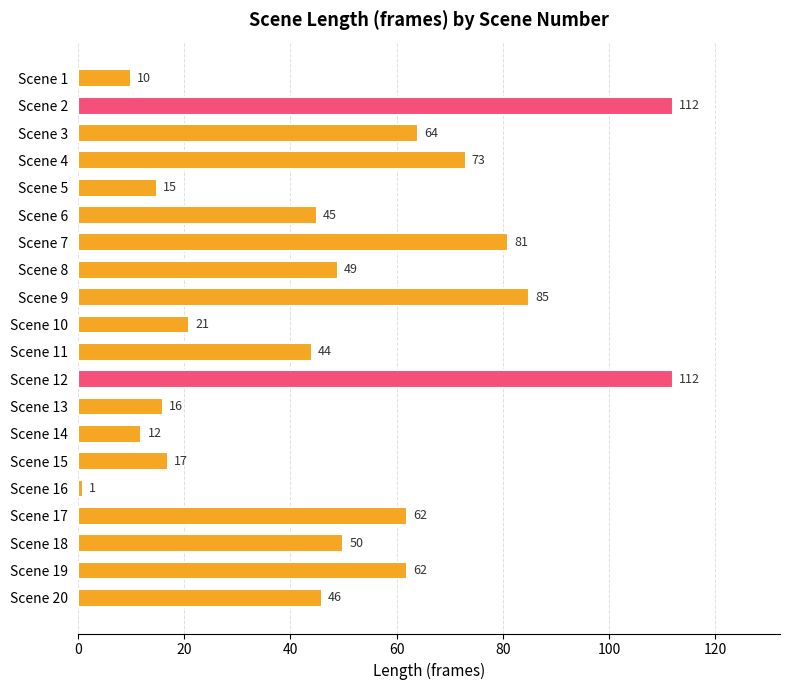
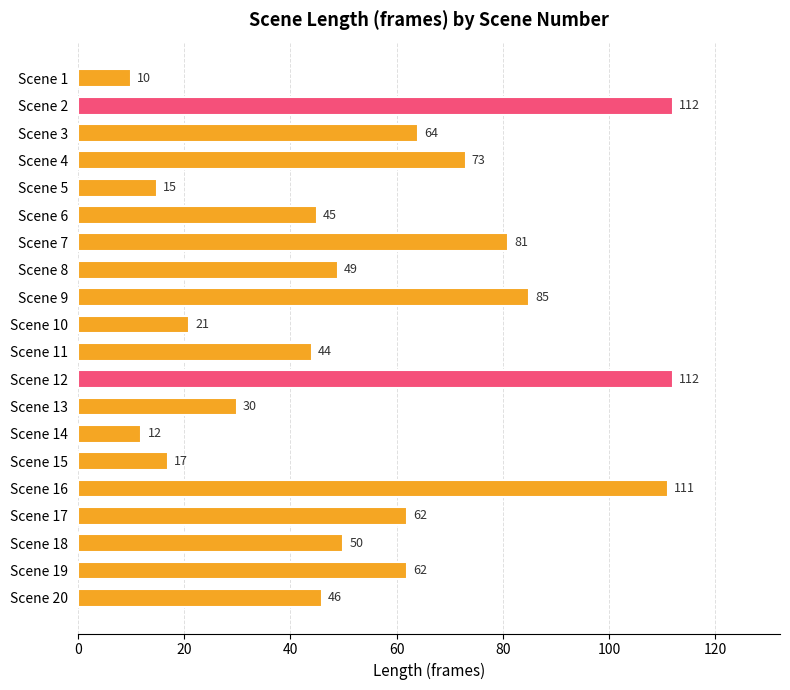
Scene 13: 16 -> 30
Scene 16: 1 -> 111
